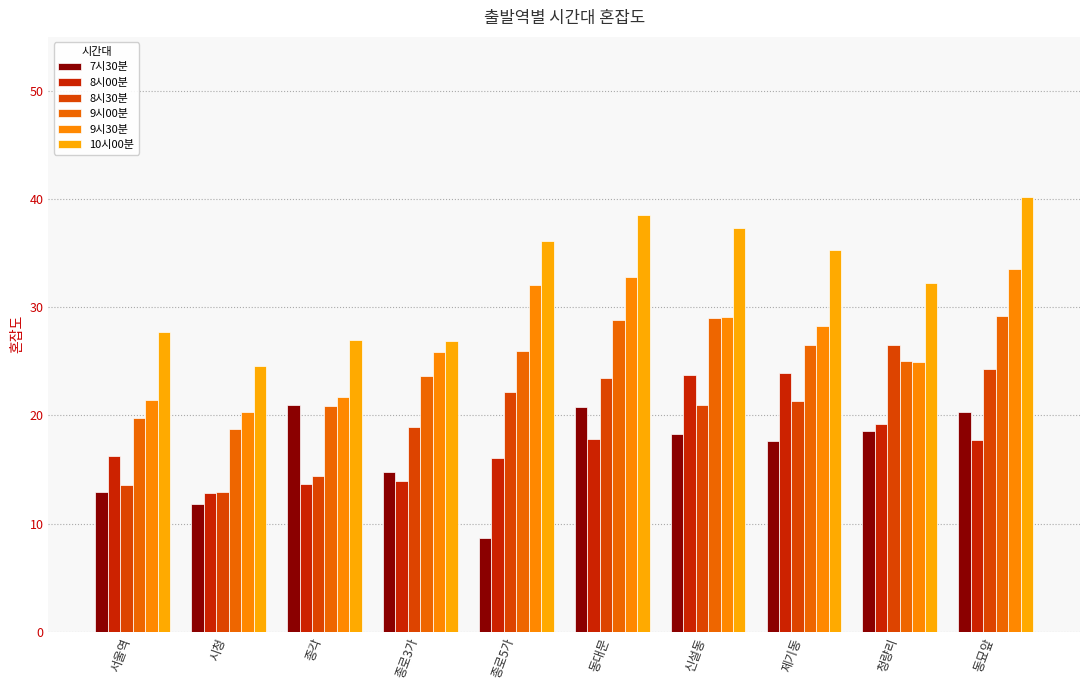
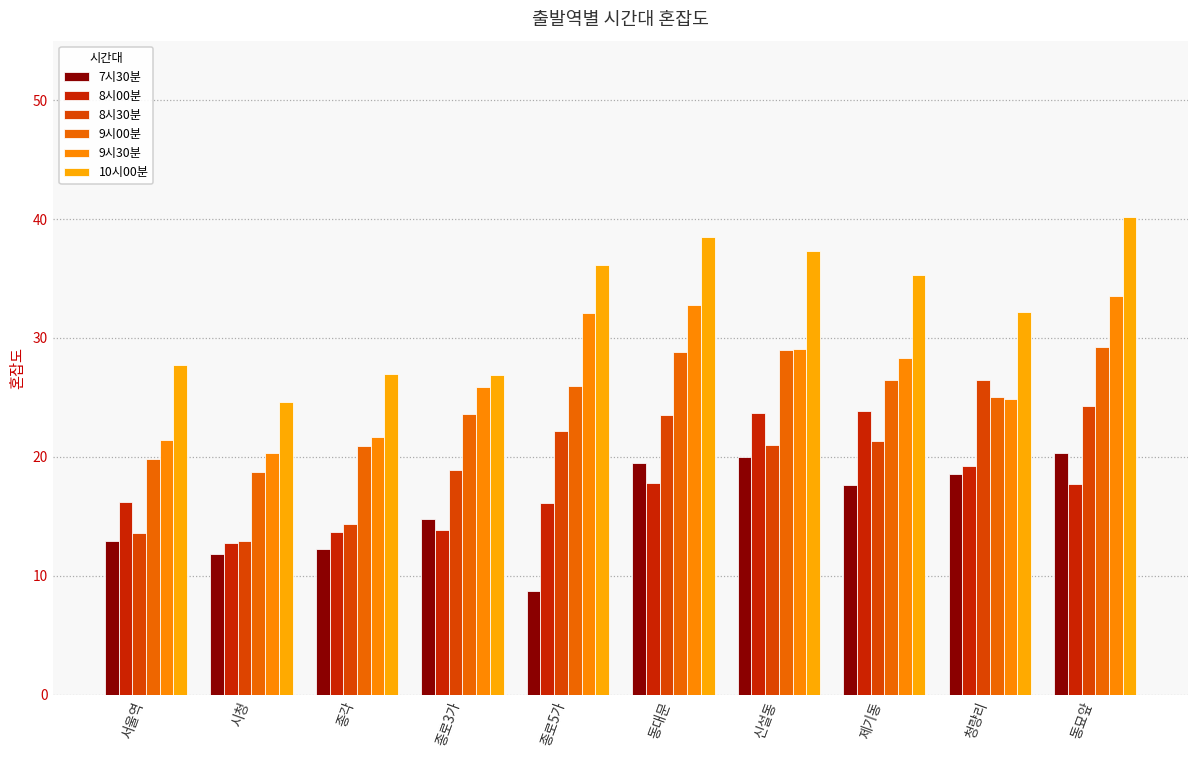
7시30분, 종각: 21.0 -> 12.3
7시30분, 동대문: 20.8 -> 19.5
7시30분, 신설동: 18.3 -> 20.0
